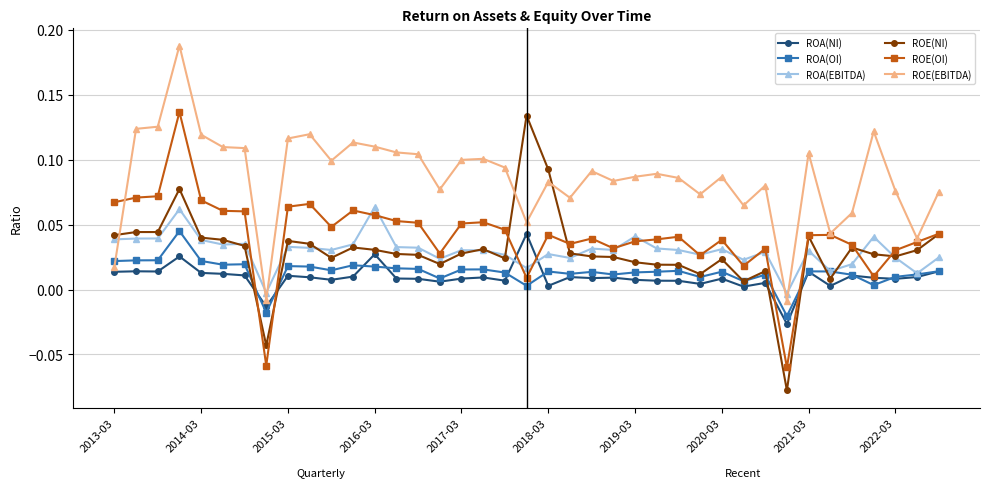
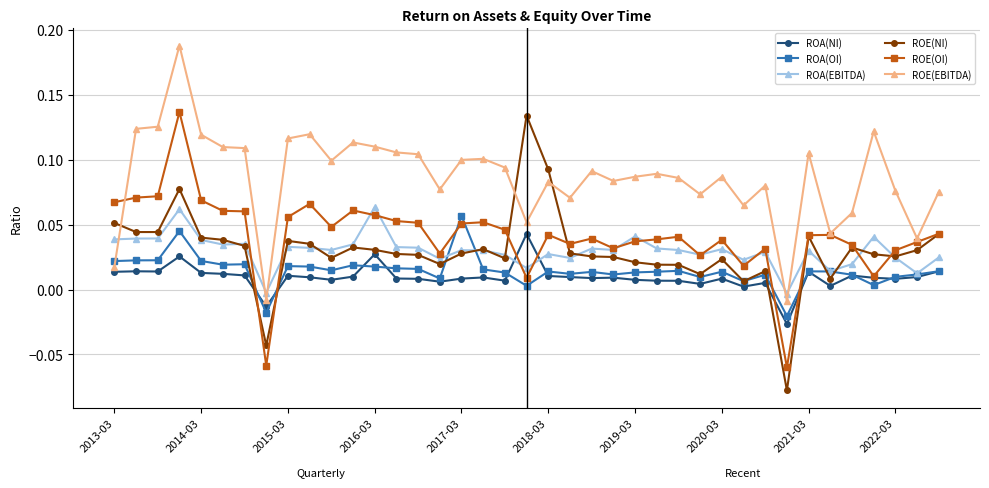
ROE(NI), 2013-03: 0.042 -> 0.051
ROE(OI), 2015-03: 0.064 -> 0.056
ROA(OI), 2017-03: 0.015 -> 0.057
ROA(NI), 2018-03: 0.003 -> 0.010
